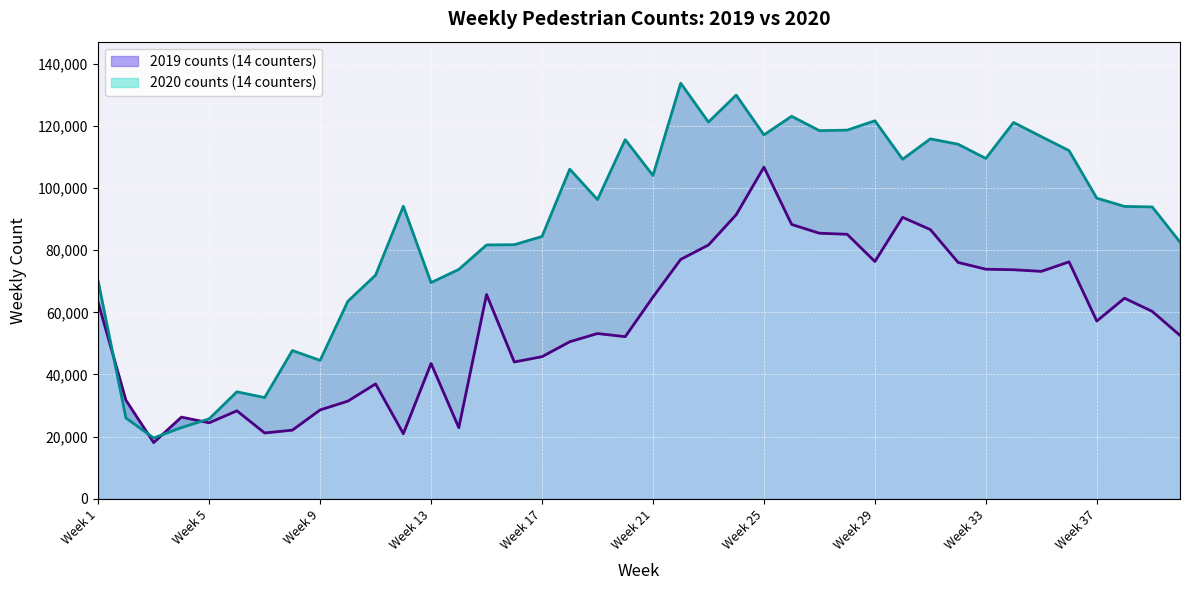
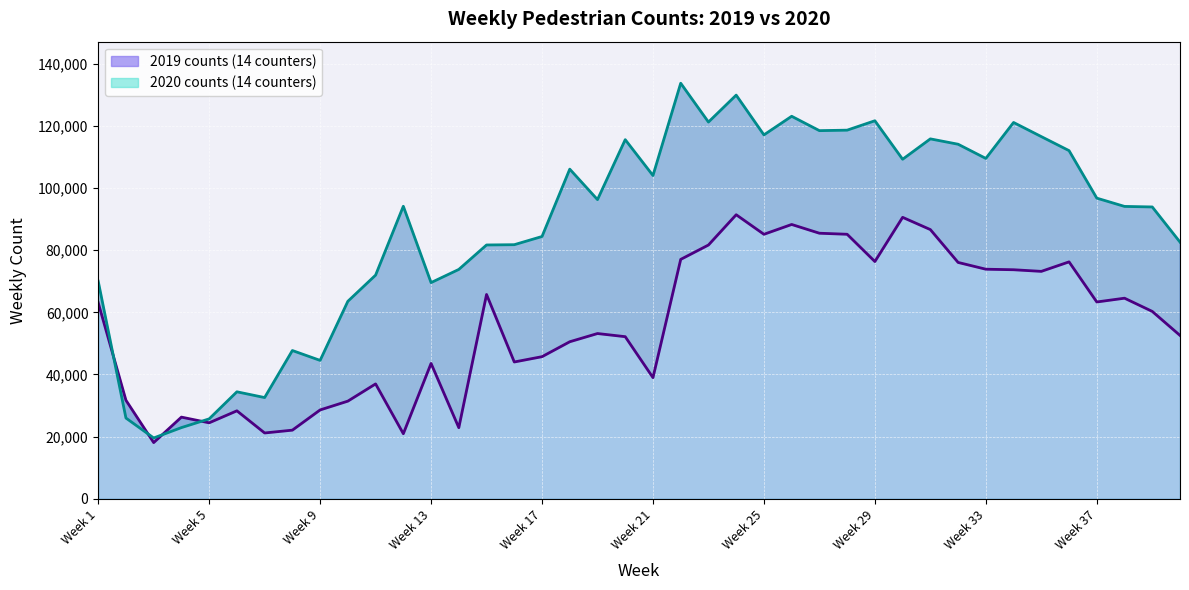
2019 counts (14 counters), Week 21: 65,000 -> 39,000
2019 counts (14 counters), Week 25: 107,000 -> 85,000
2019 counts (14 counters), Week 37: 57,000 -> 63,000
